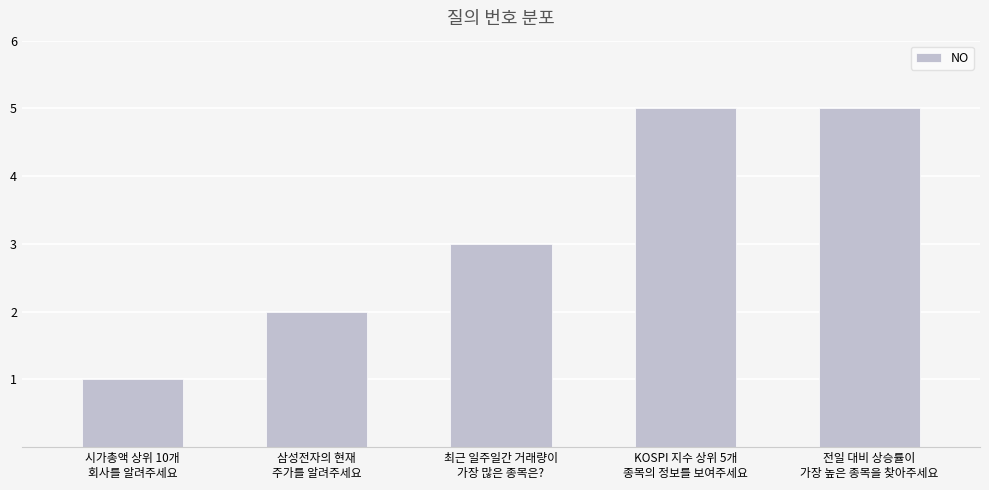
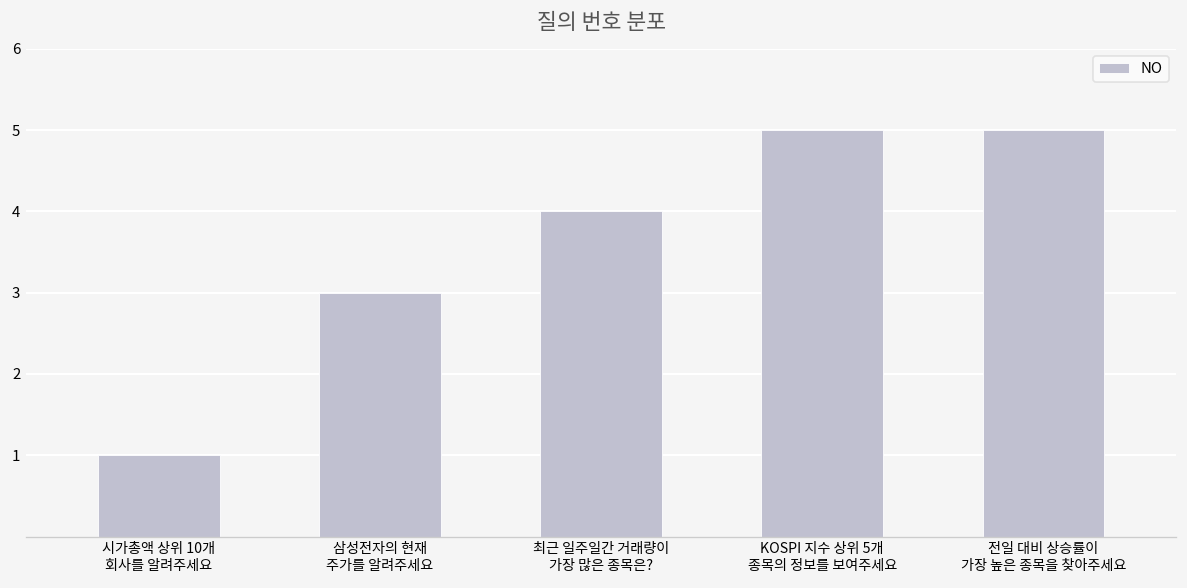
삼성전자의 현재 주가를 알려주세요: 2 -> 3
최근 일주일간 거래량이 가장 많은 종목은?: 3 -> 4
